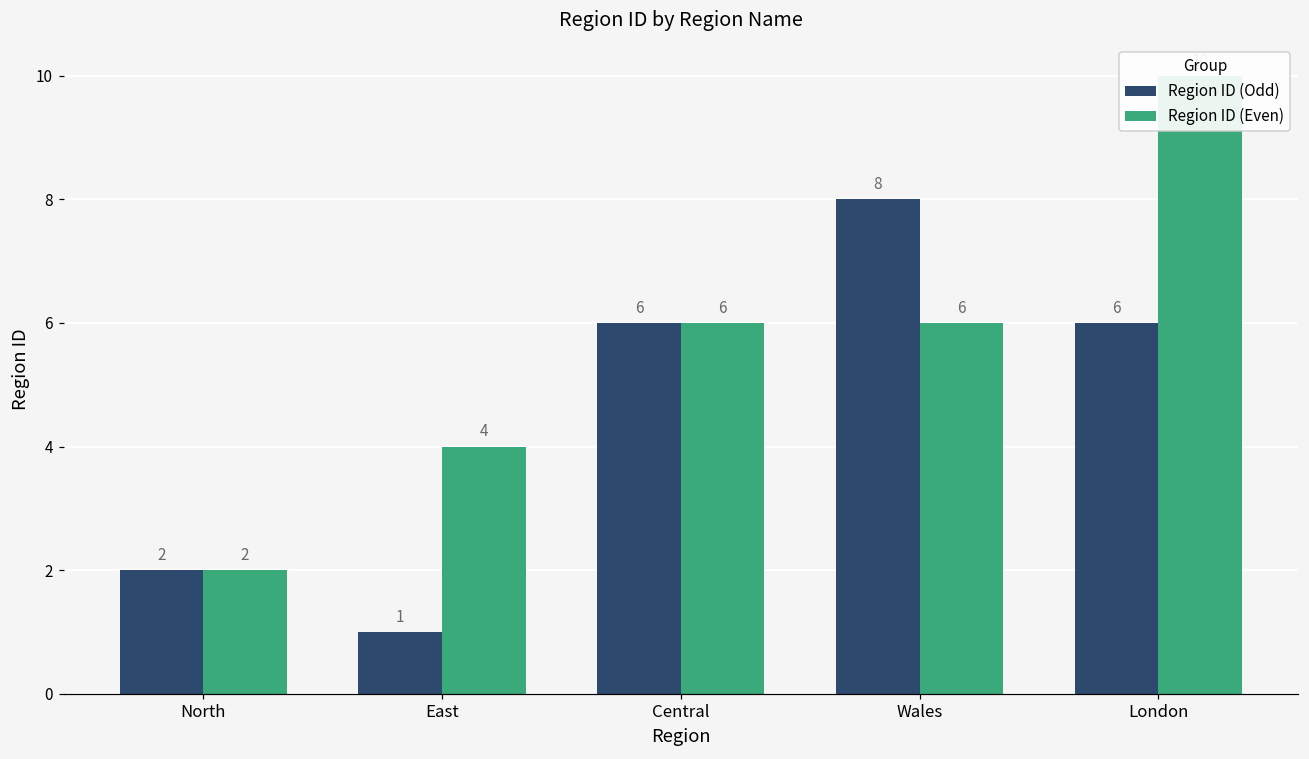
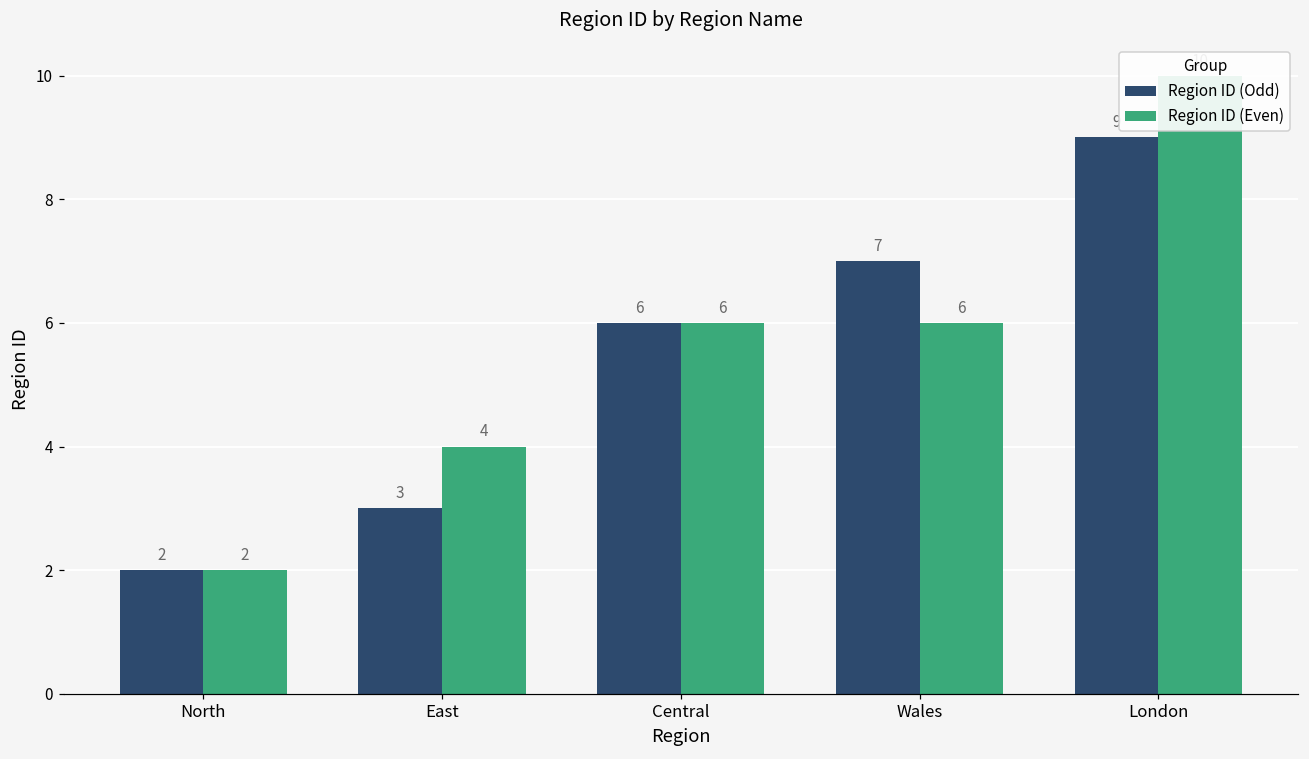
Region ID (Odd), East: 1 -> 3
Region ID (Odd), Wales: 8 -> 7
Region ID (Odd), London: 6 -> 9
